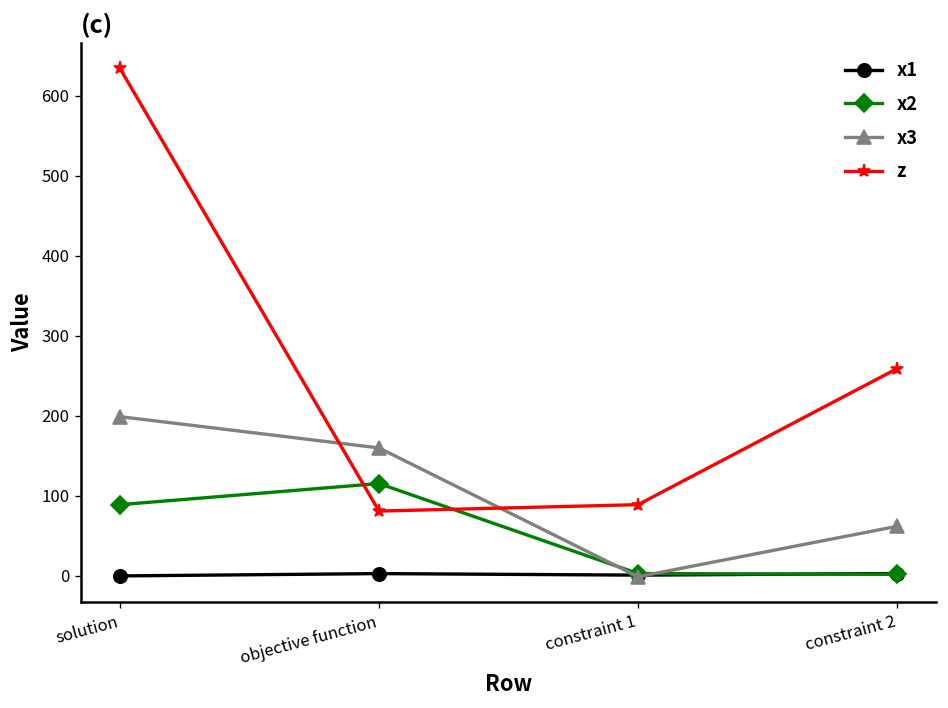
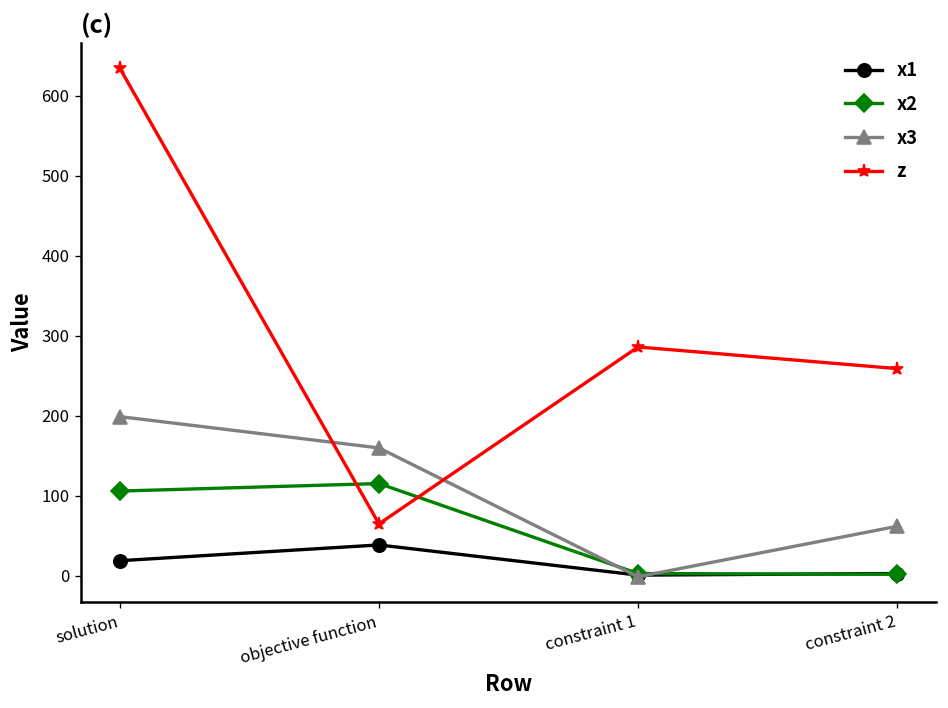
x1, solution: 0 -> 20
x2, solution: 90 -> 110
x1, objective function: 0 -> 40
z, objective function: 80 -> 70
z, constraint 1: 90 -> 290
